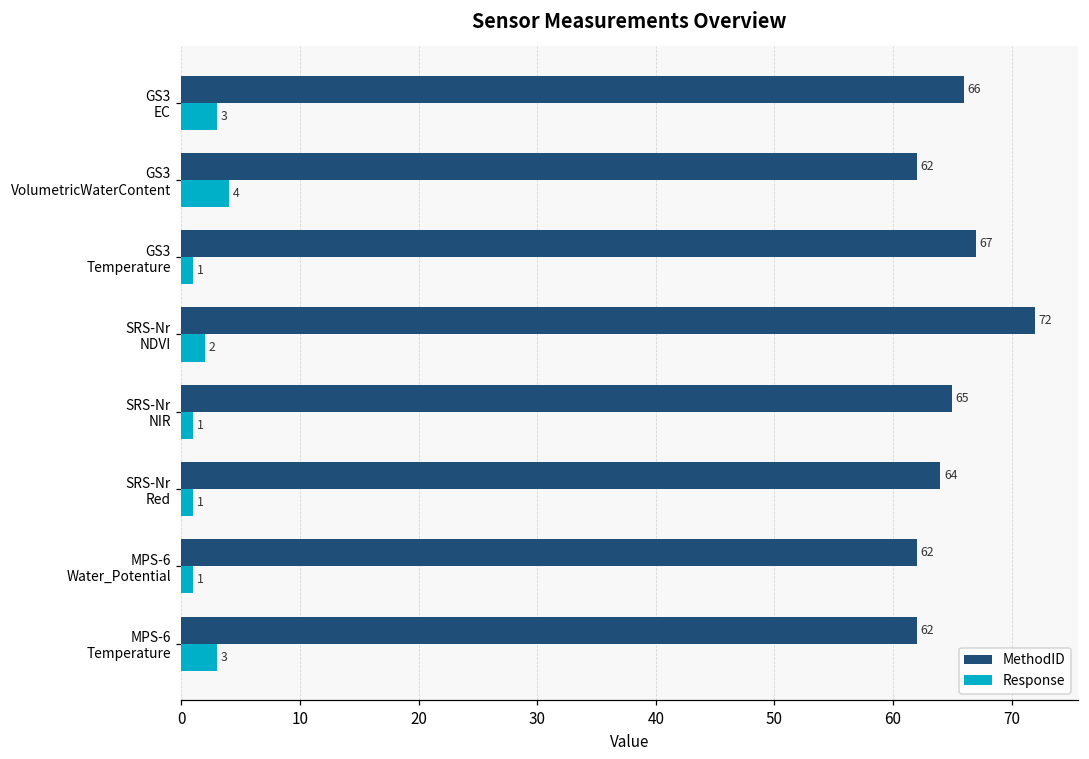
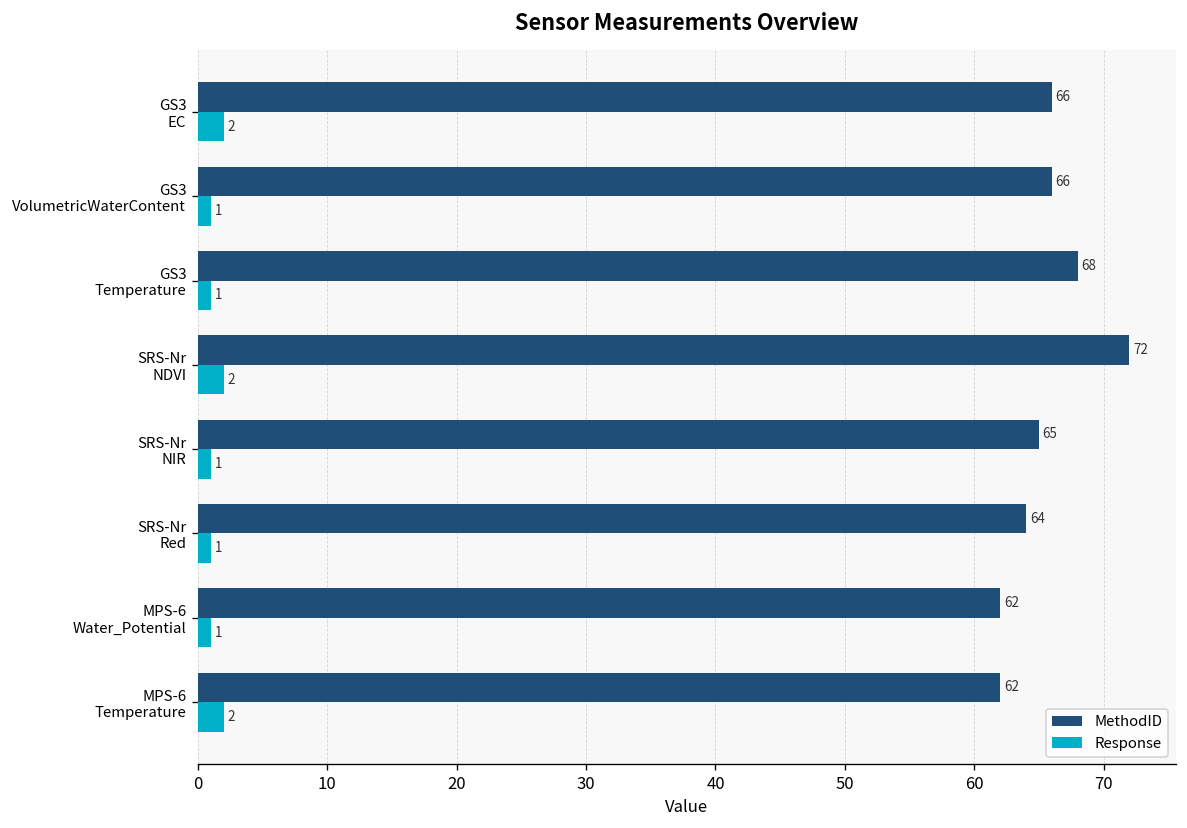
Response, GS3 EC: 3 -> 2
MethodID, GS3 VolumetricWaterContent: 62 -> 66
Response, GS3 VolumetricWaterContent: 4 -> 1
MethodID, GS3 Temperature: 67 -> 68
Response, MPS-6 Temperature: 3 -> 2
